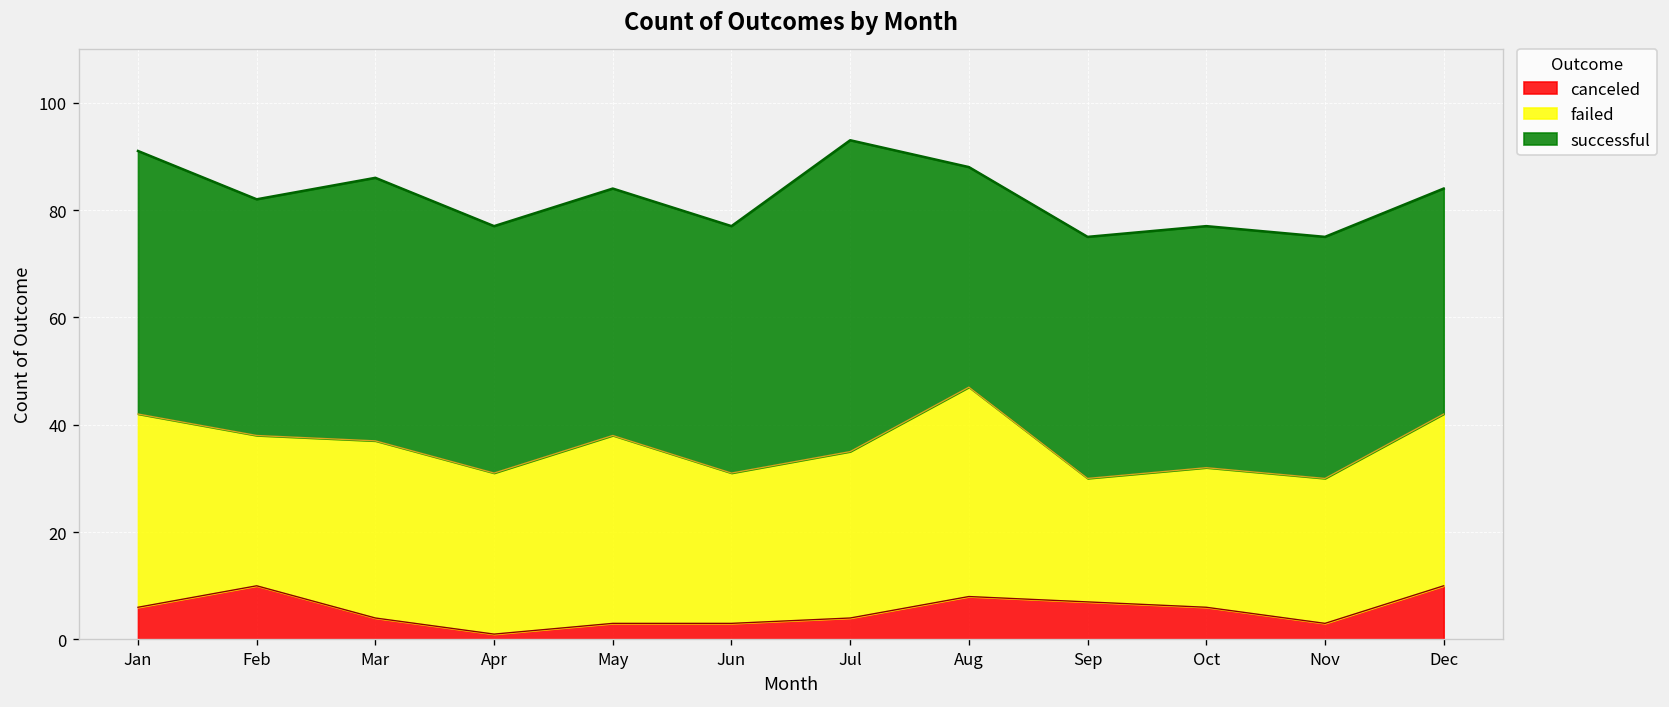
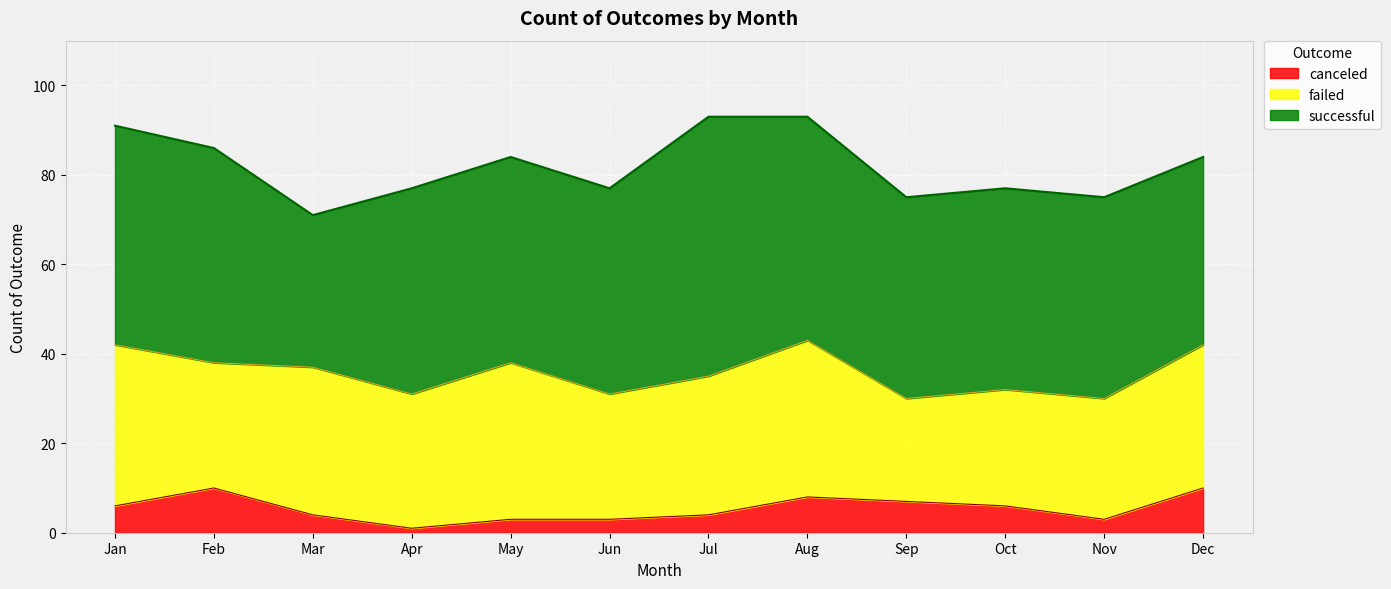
successful, Feb: 44 -> 48
successful, Mar: 49 -> 34
failed, Aug: 39 -> 35
successful, Aug: 41 -> 50
